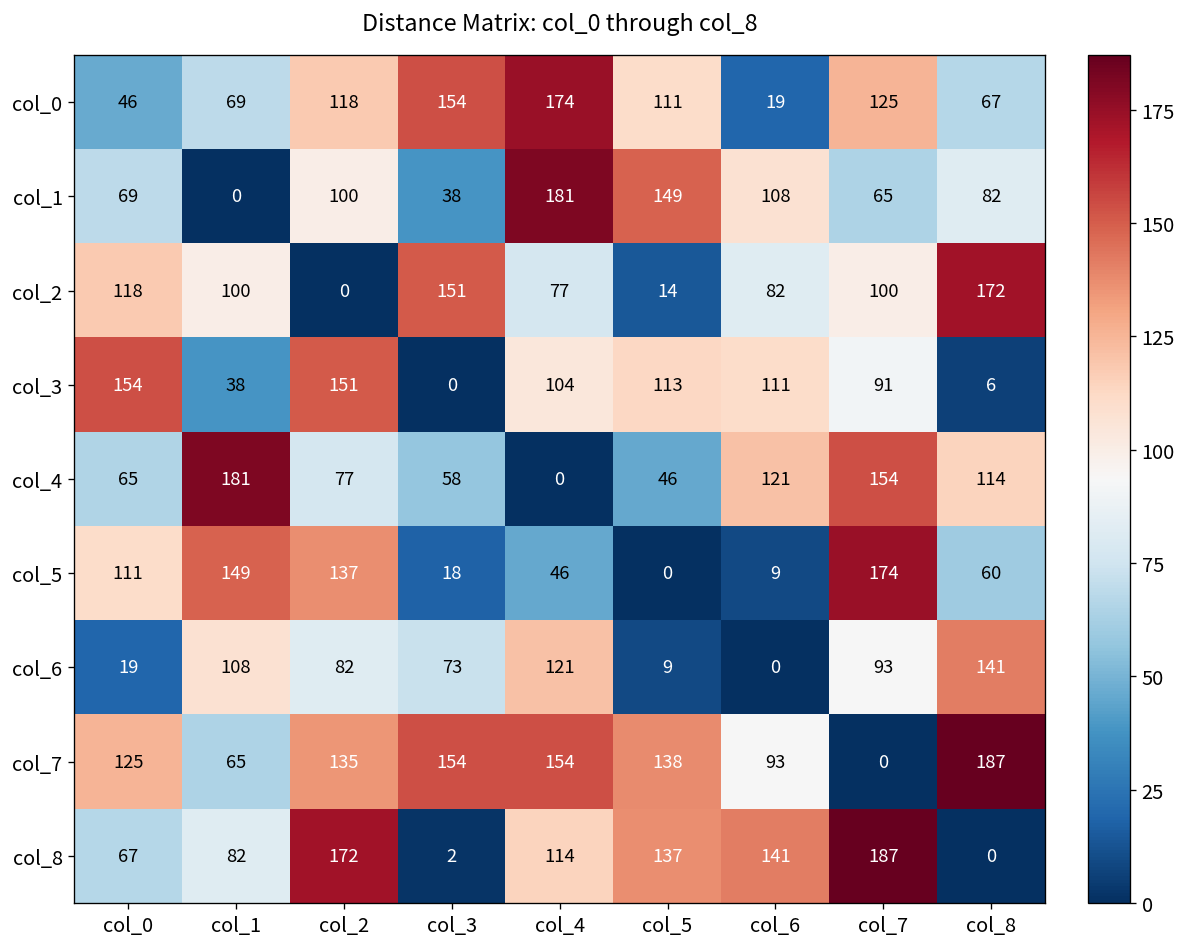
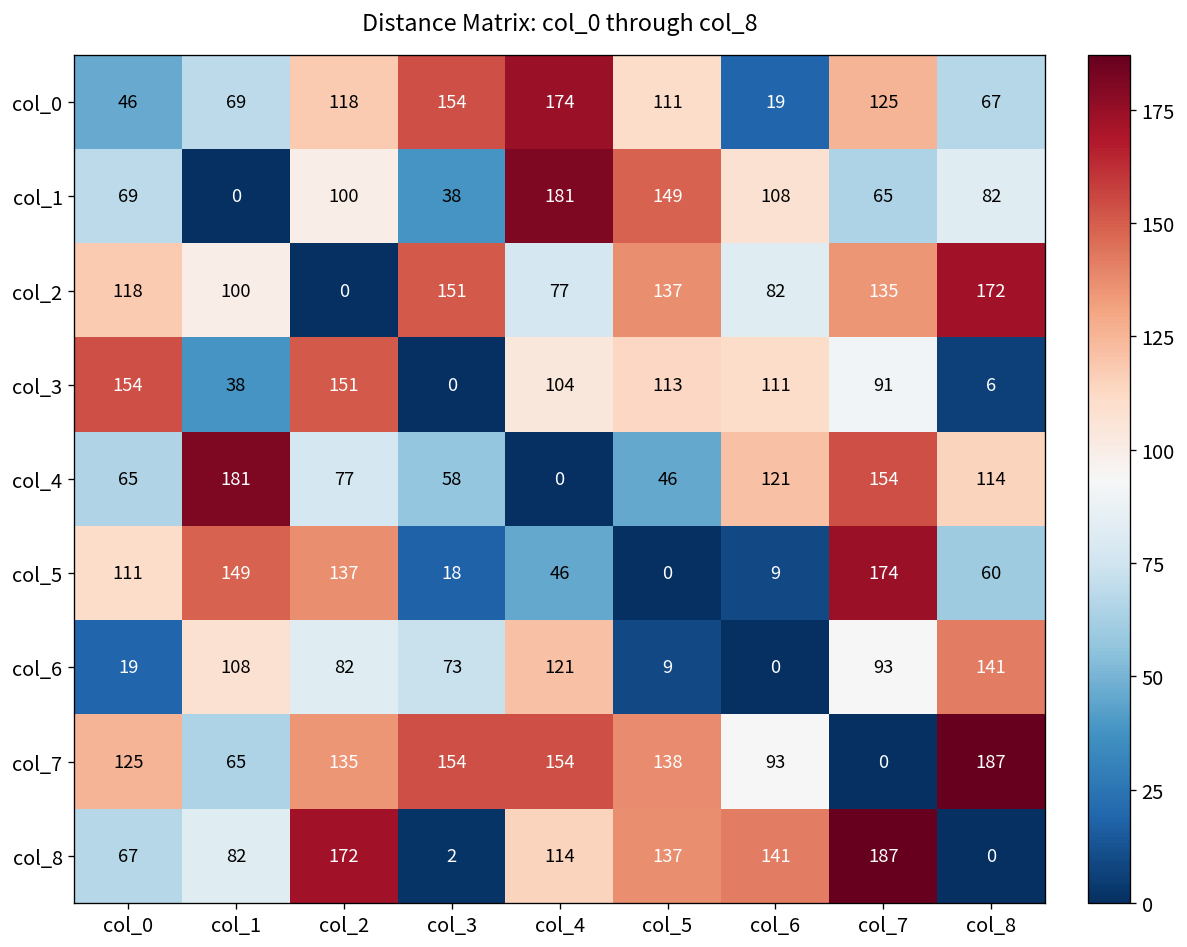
col_2, col_5: 14 -> 137
col_2, col_7: 100 -> 135
